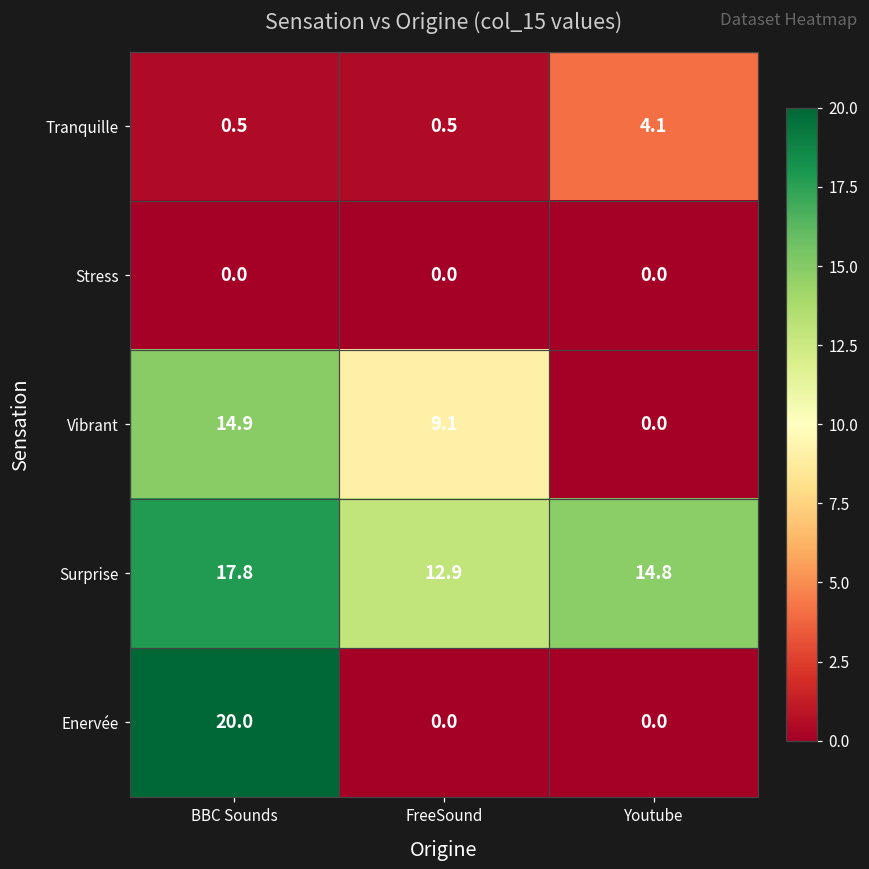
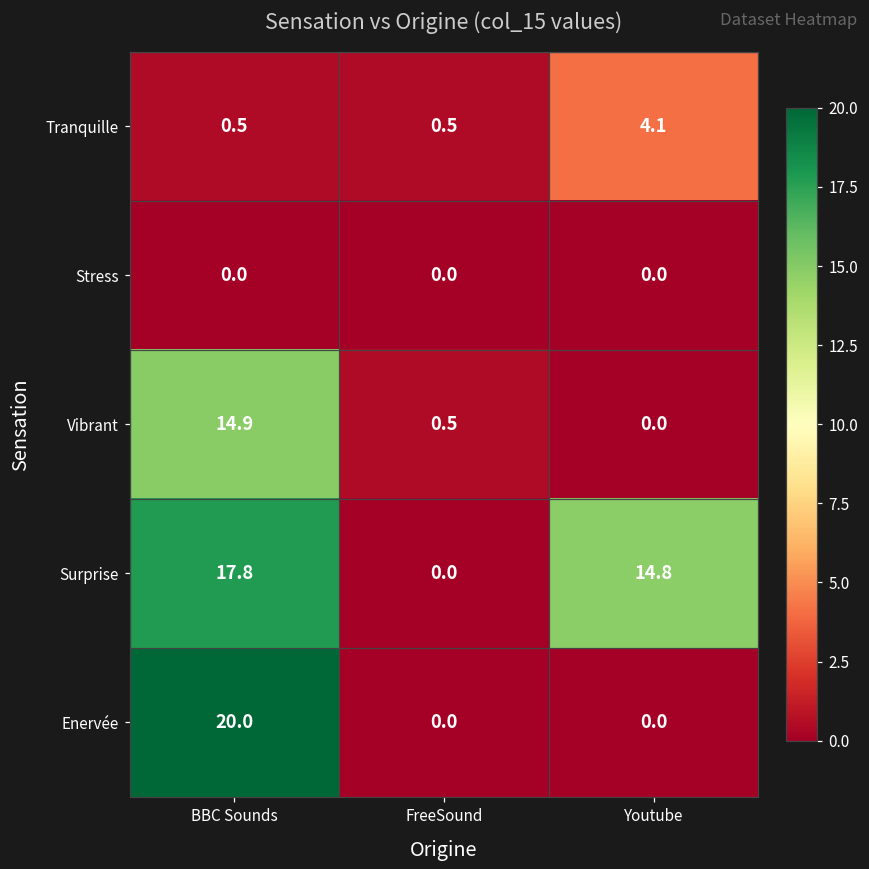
Vibrant, FreeSound: 9.1 -> 0.5
Surprise, FreeSound: 12.9 -> 0.0
